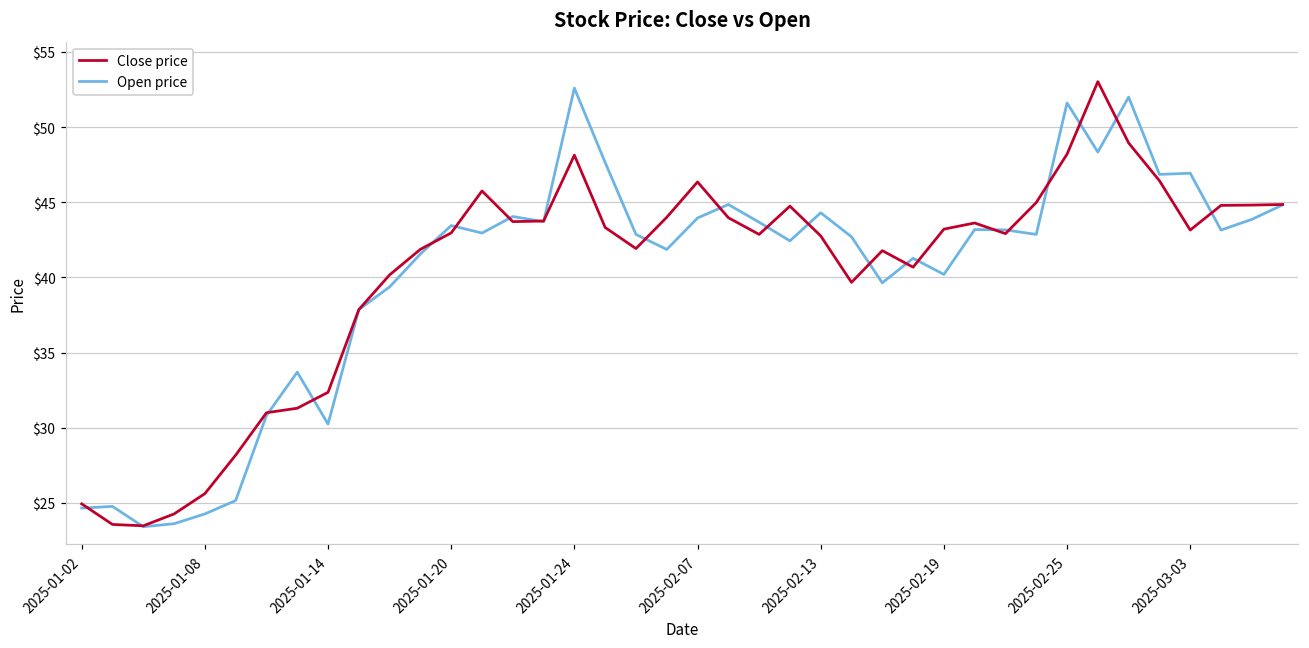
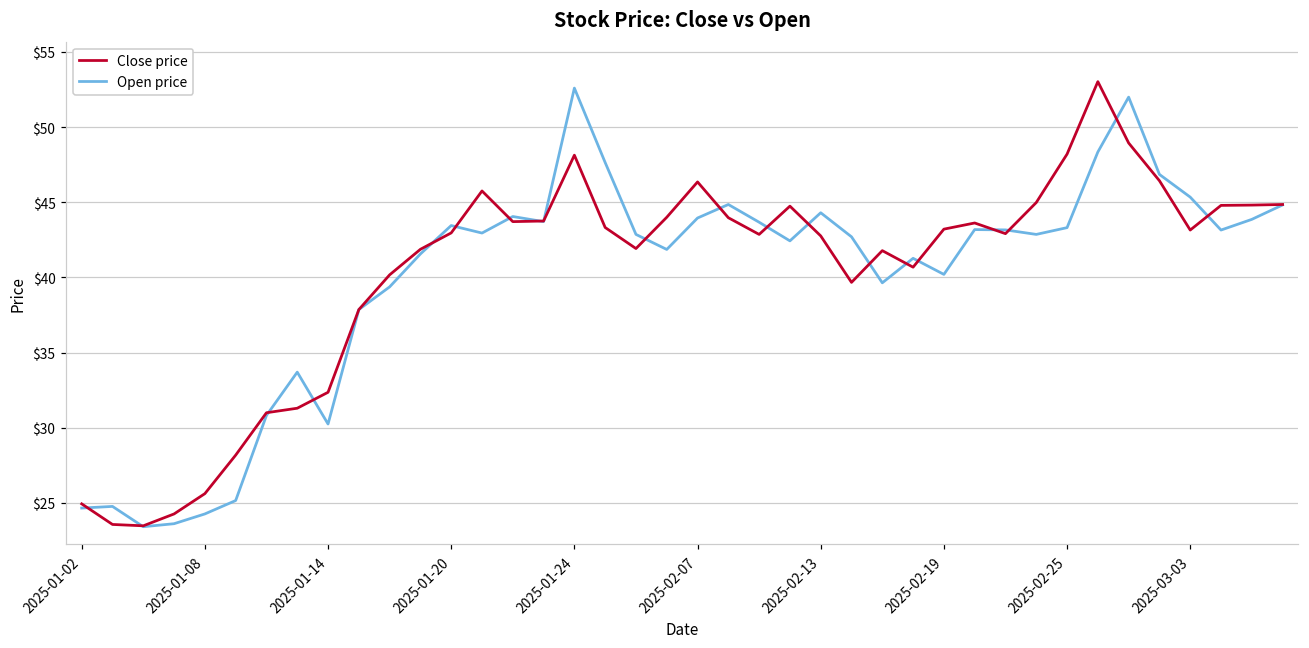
Open price, 2025-02-25: $51.6 -> $43.3
Open price, 2025-03-03: $46.9 -> $45.3
